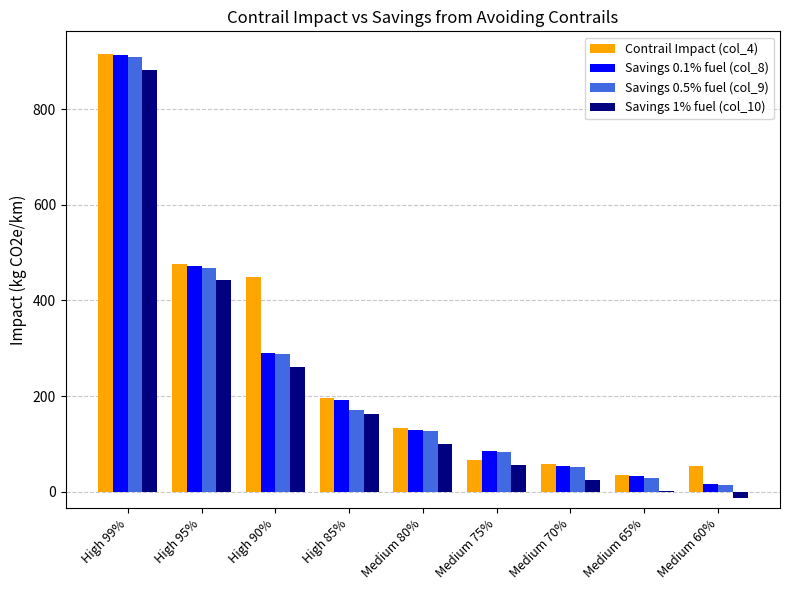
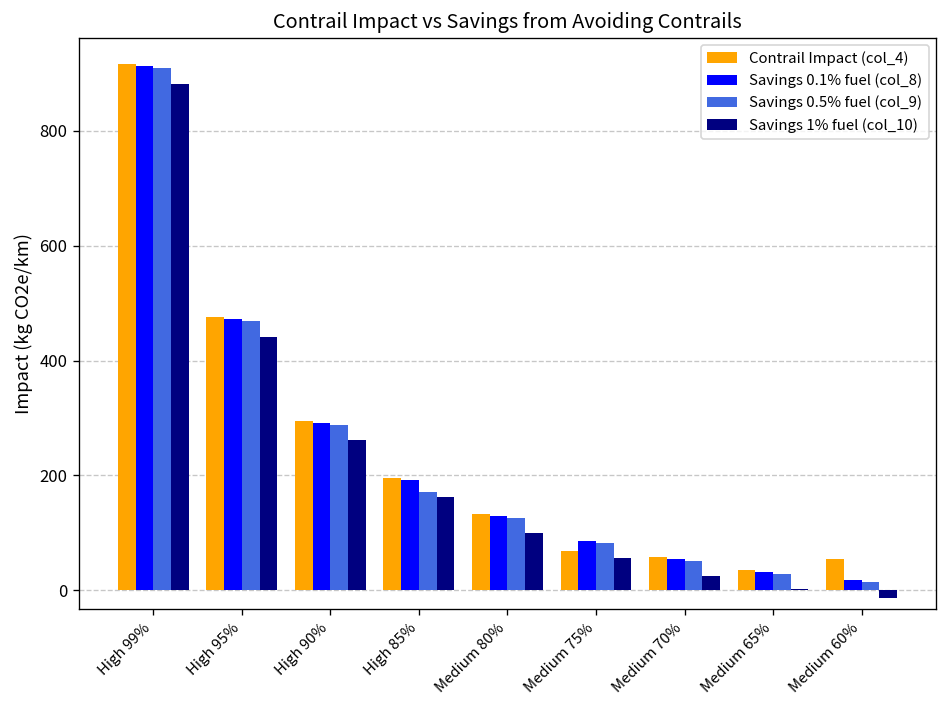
Contrail Impact (col_4), High 90%: 450 -> 290
